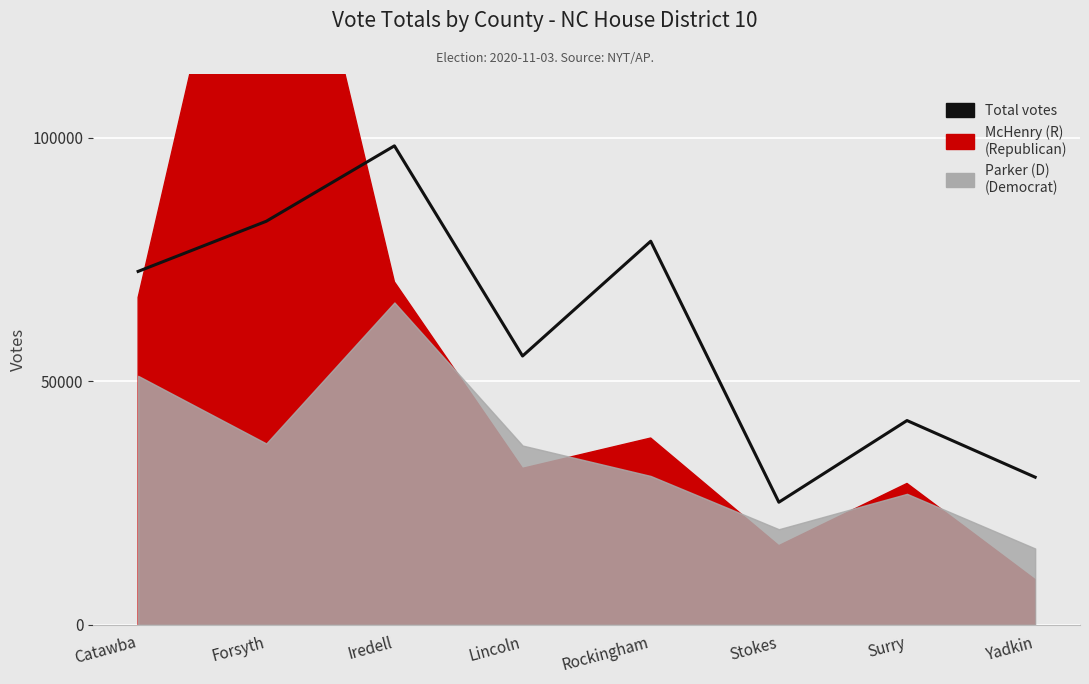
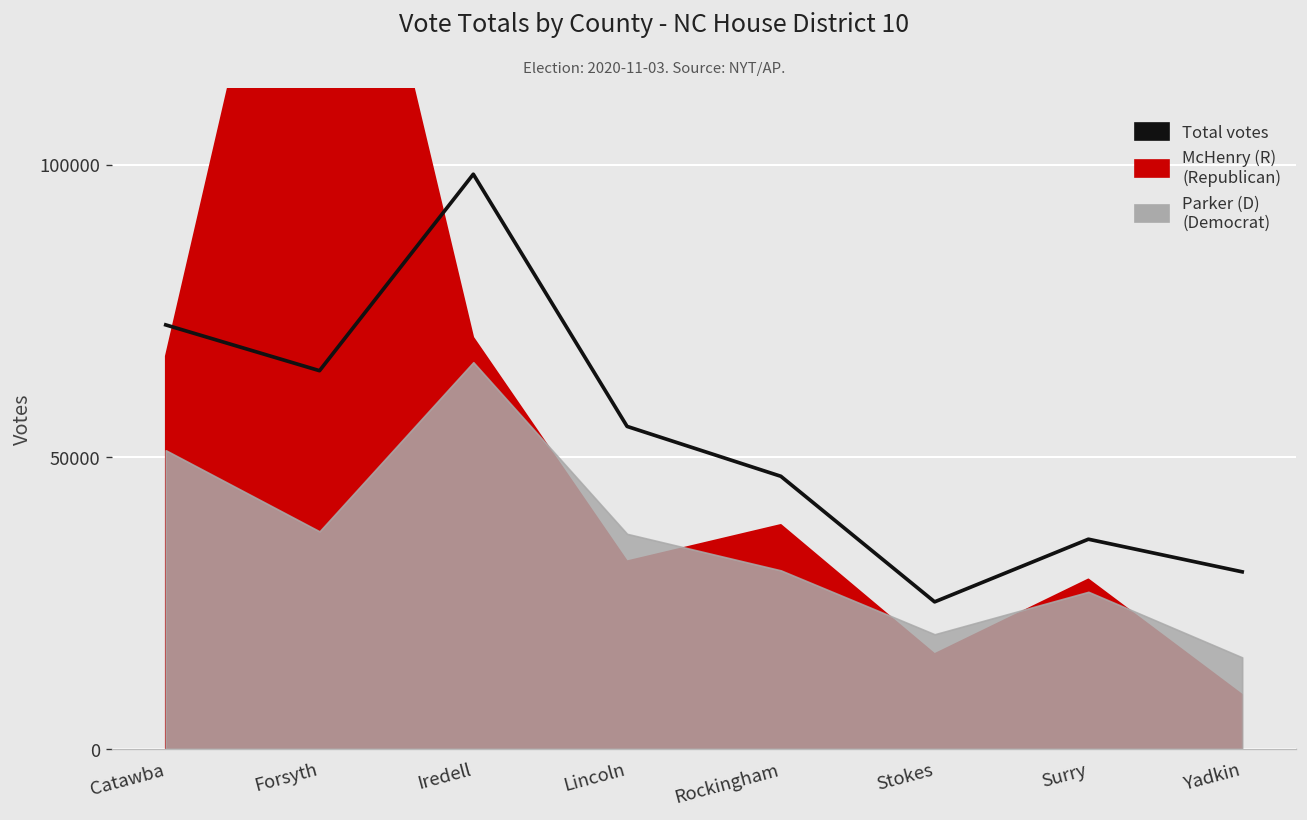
Total votes, Forsyth: 83000 -> 65000
Total votes, Rockingham: 79000 -> 47000
Total votes, Surry: 42000 -> 36000
